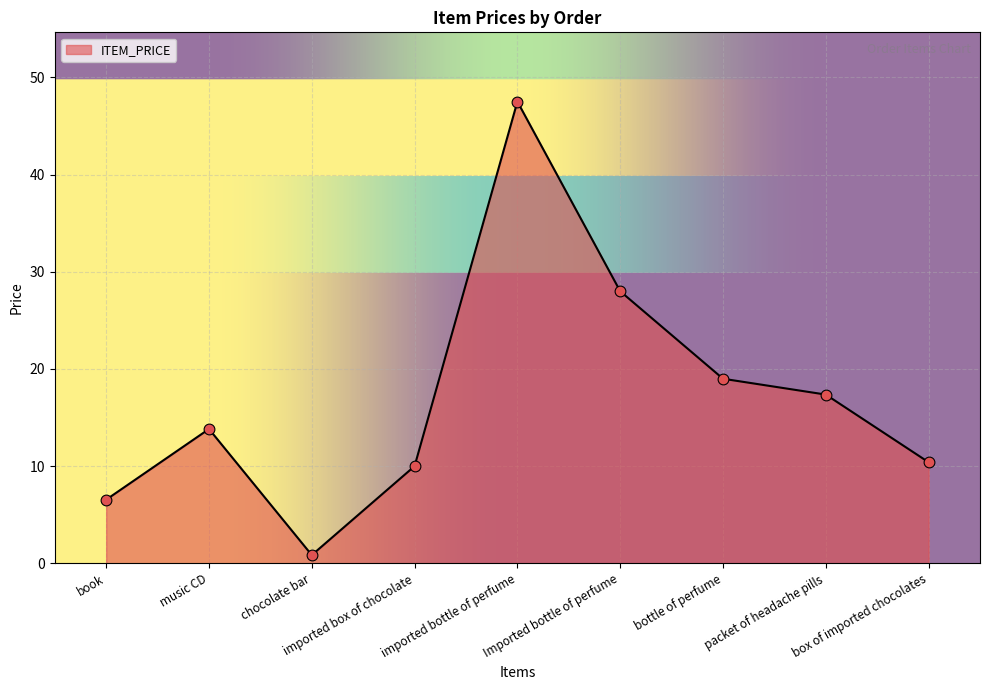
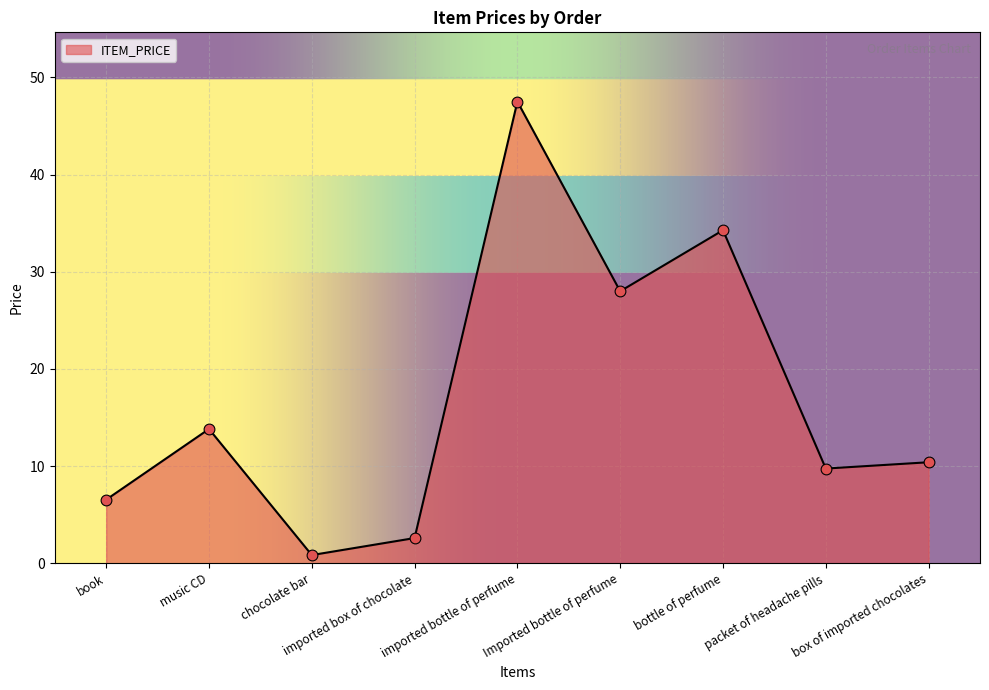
imported box of chocolate: 10 -> 3
bottle of perfume: 19 -> 34
packet of headache pills: 17 -> 10
